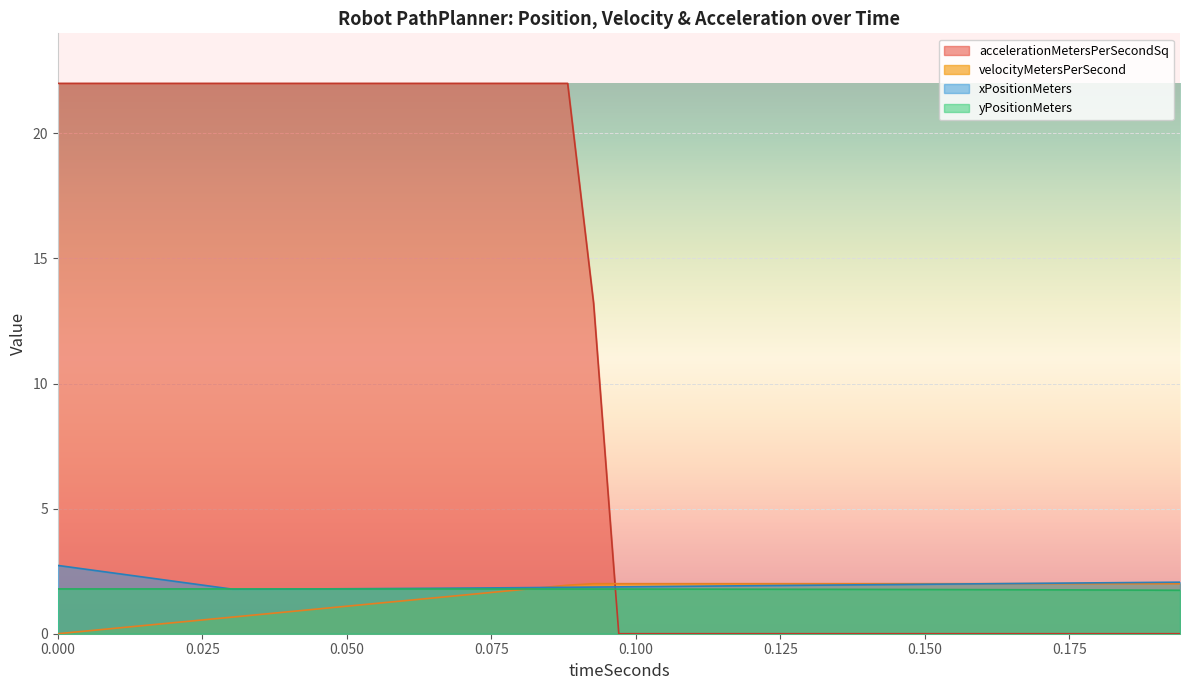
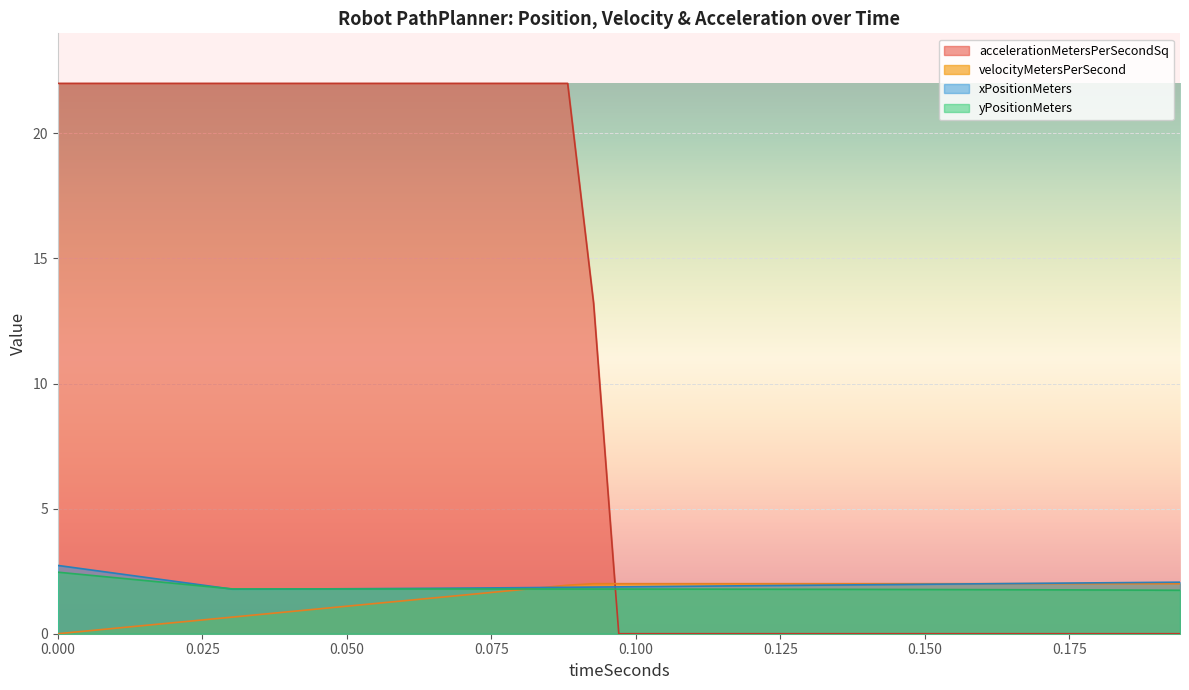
yPositionMeters, 0.000: 1.8 -> 2.5
